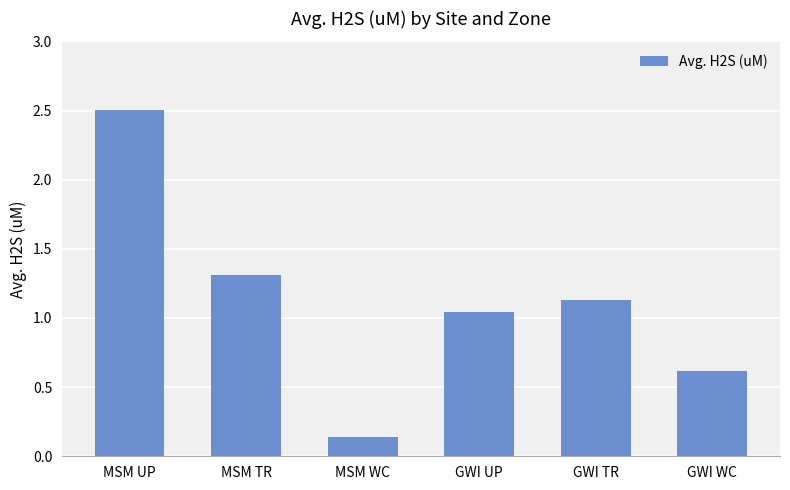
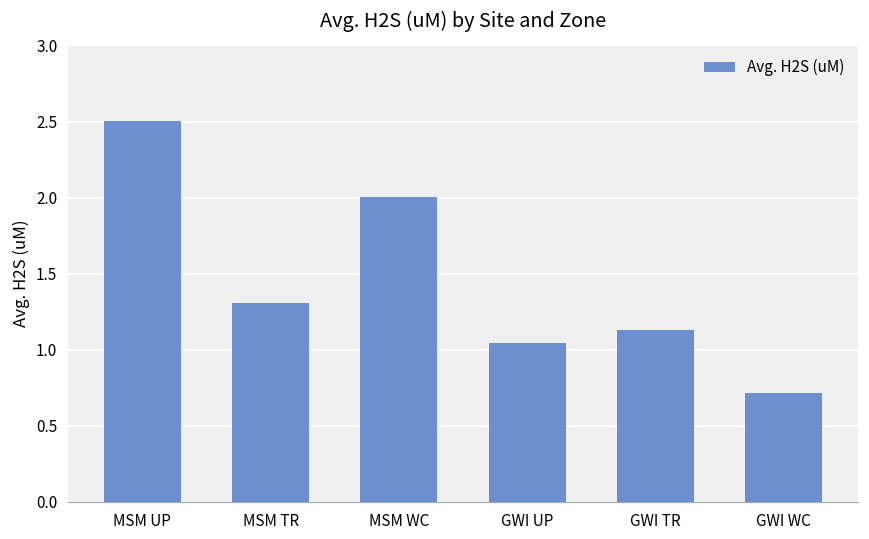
MSM WC: 0.14 -> 2.00
GWI WC: 0.62 -> 0.72
